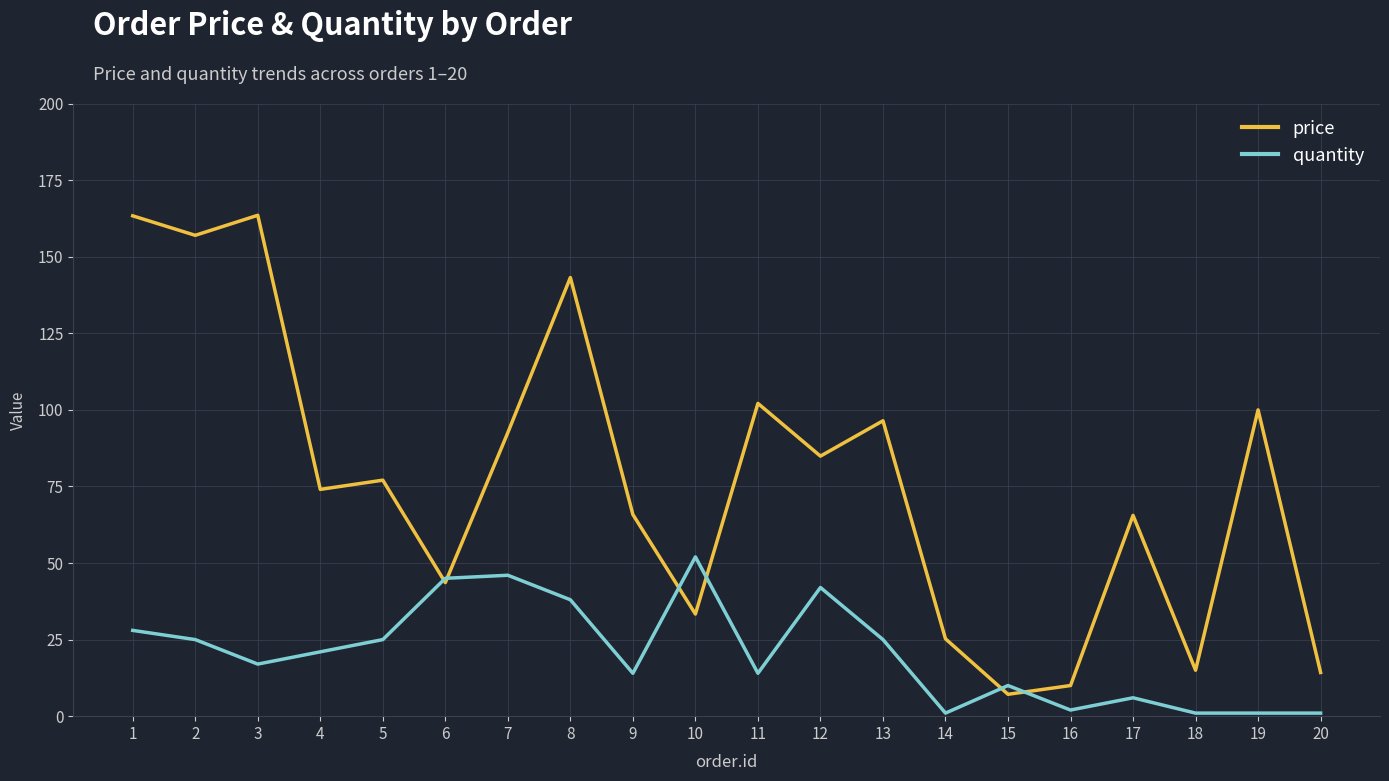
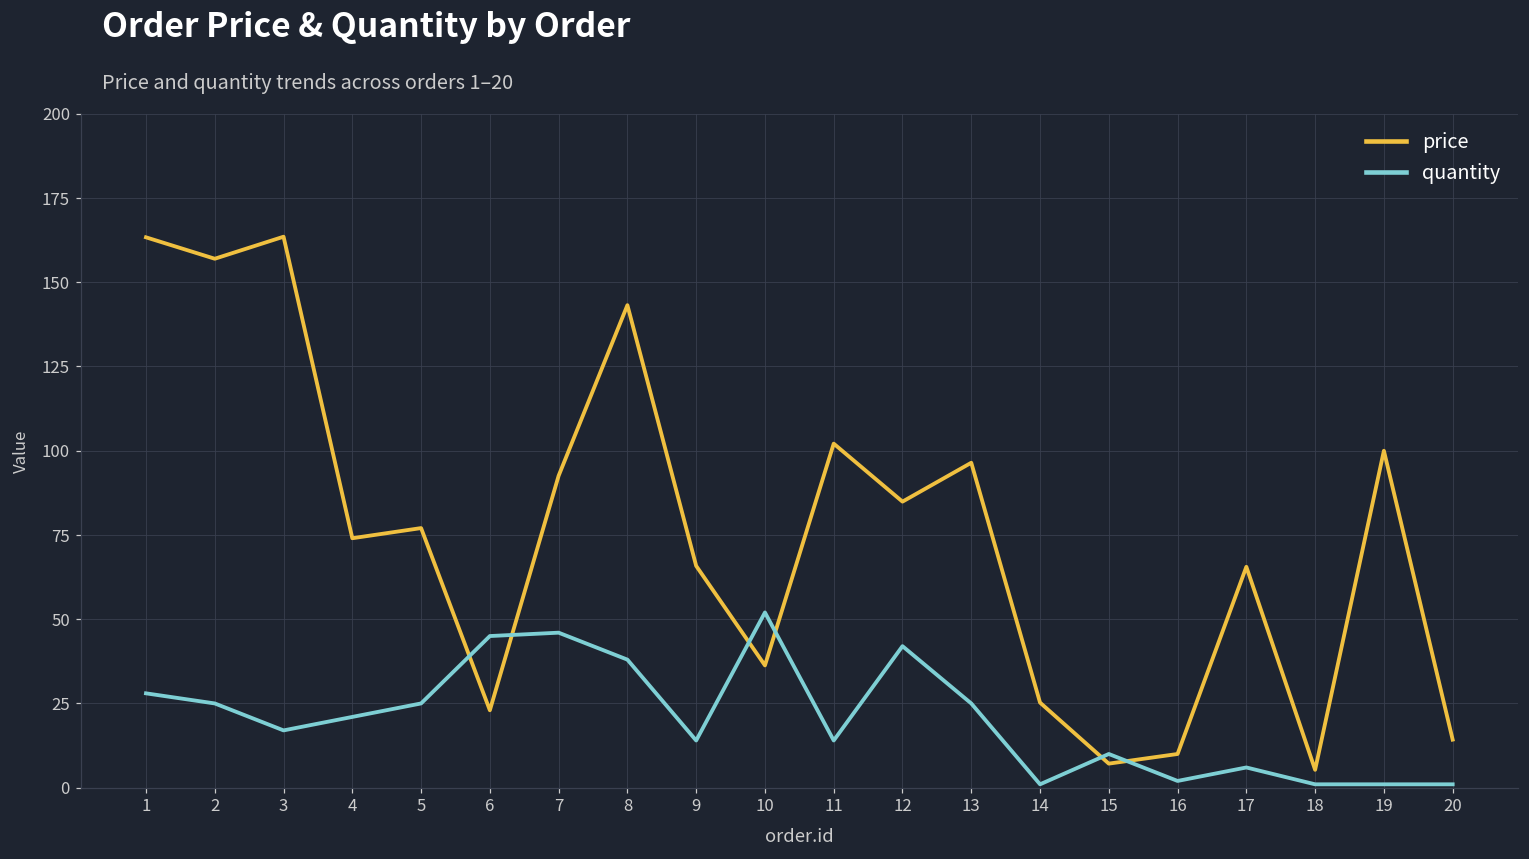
price, 6: 44 -> 23
price, 10: 33 -> 36
price, 18: 15 -> 5
